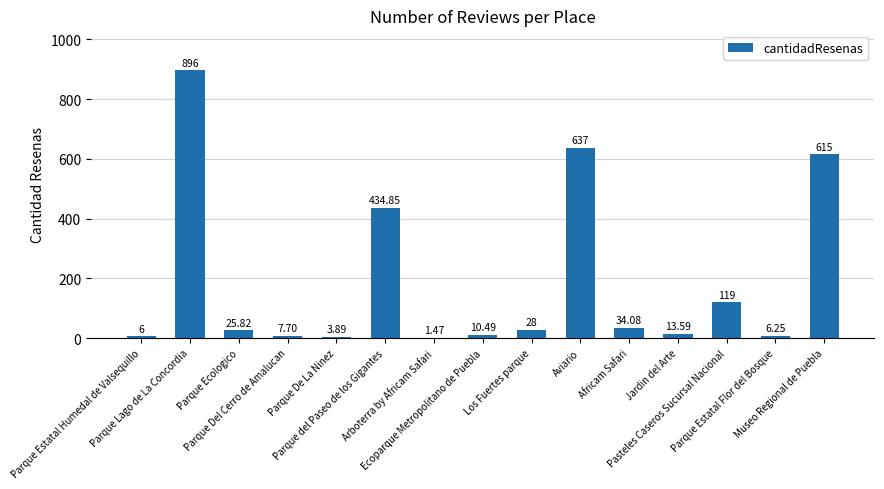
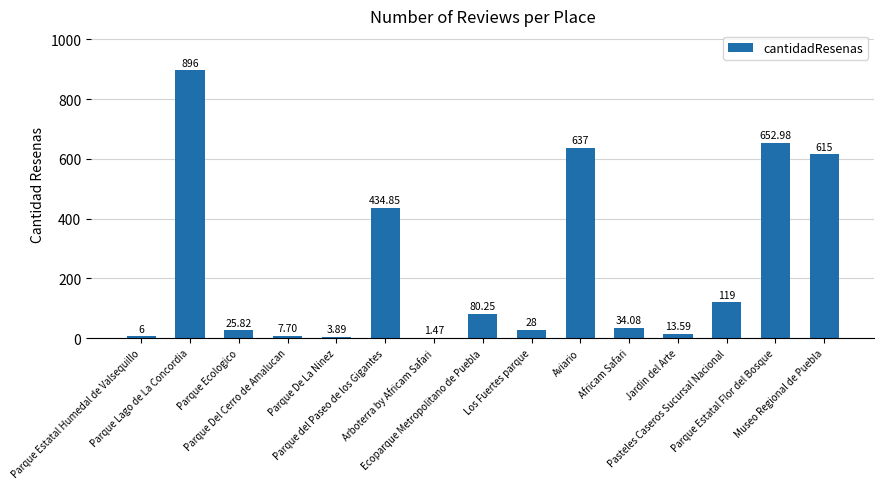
Ecoparque Metropolitano de Puebla: 10.49 -> 80.25
Parque Estatal Flor del Bosque: 6.25 -> 652.98
